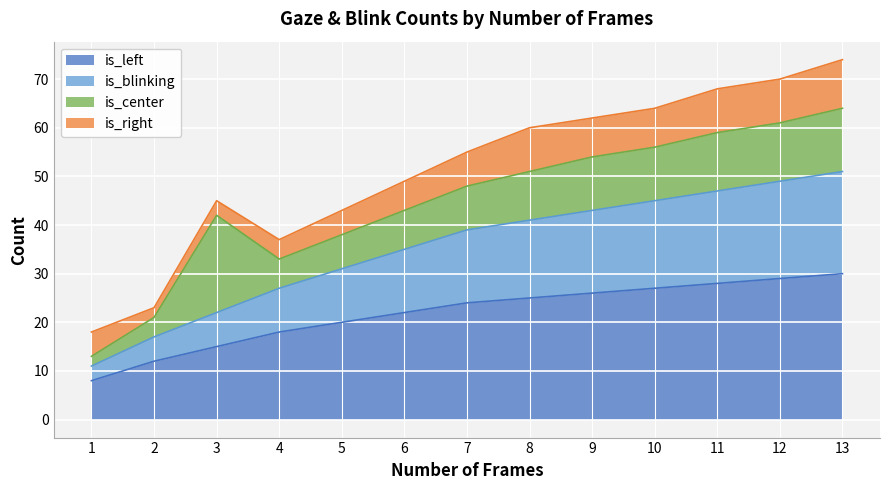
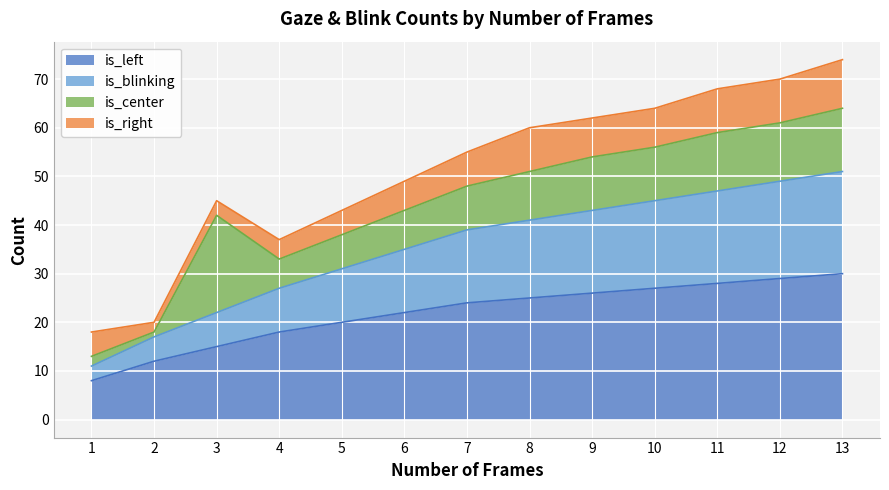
is_center, 2: 4 -> 1
